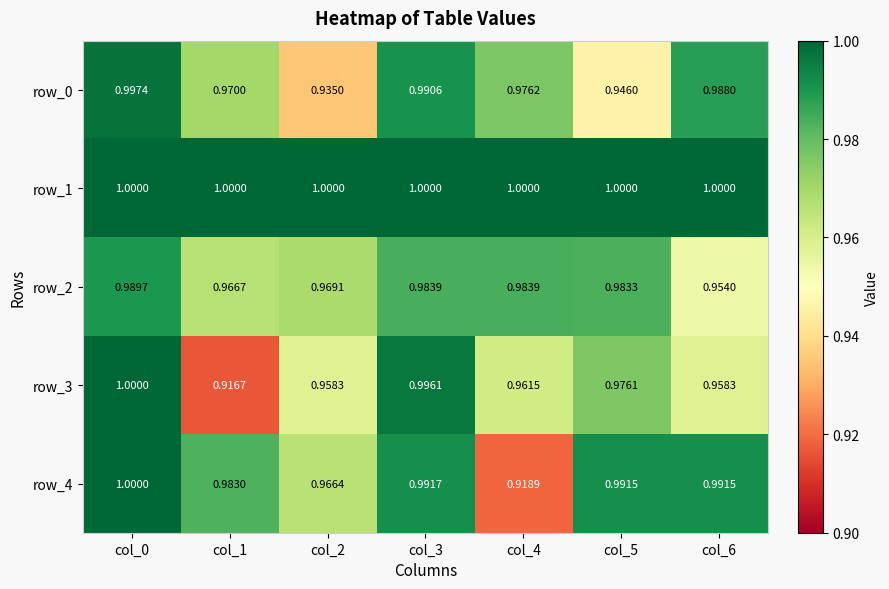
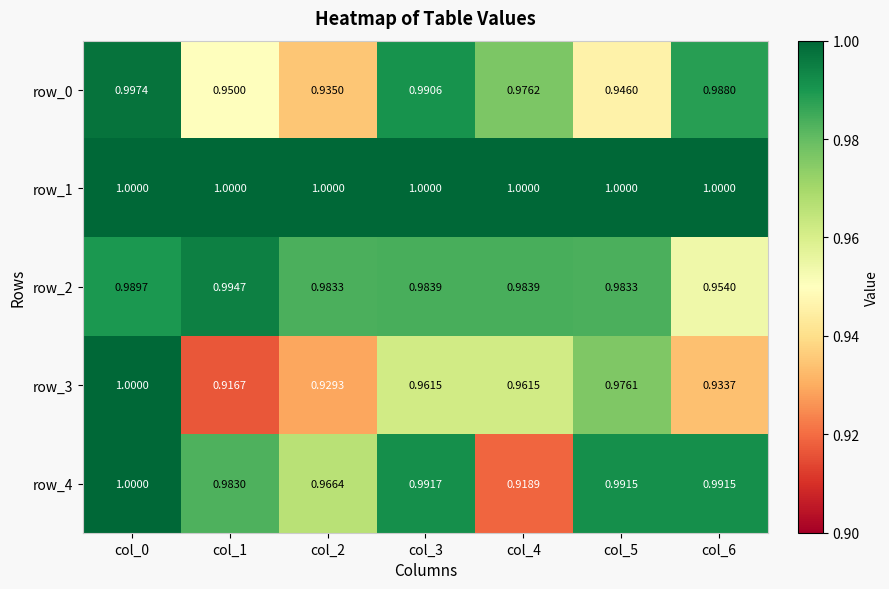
row_0, col_1: 0.9700 -> 0.9500
row_2, col_1: 0.9667 -> 0.9947
row_2, col_2: 0.9691 -> 0.9833
row_3, col_2: 0.9583 -> 0.9293
row_3, col_3: 0.9961 -> 0.9615
row_3, col_6: 0.9583 -> 0.9337
